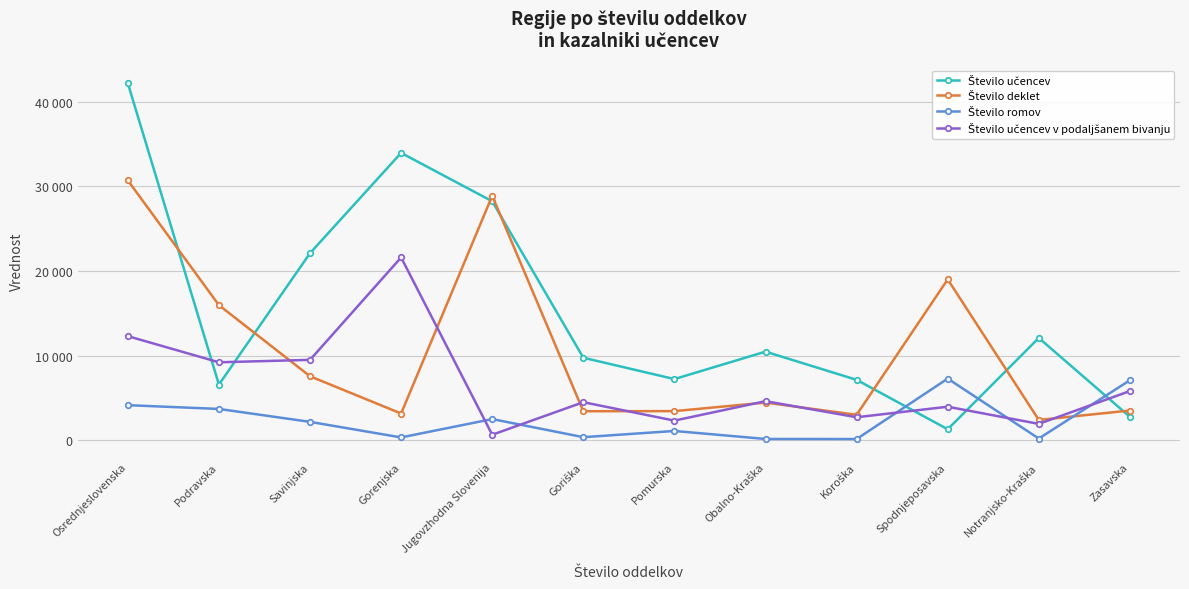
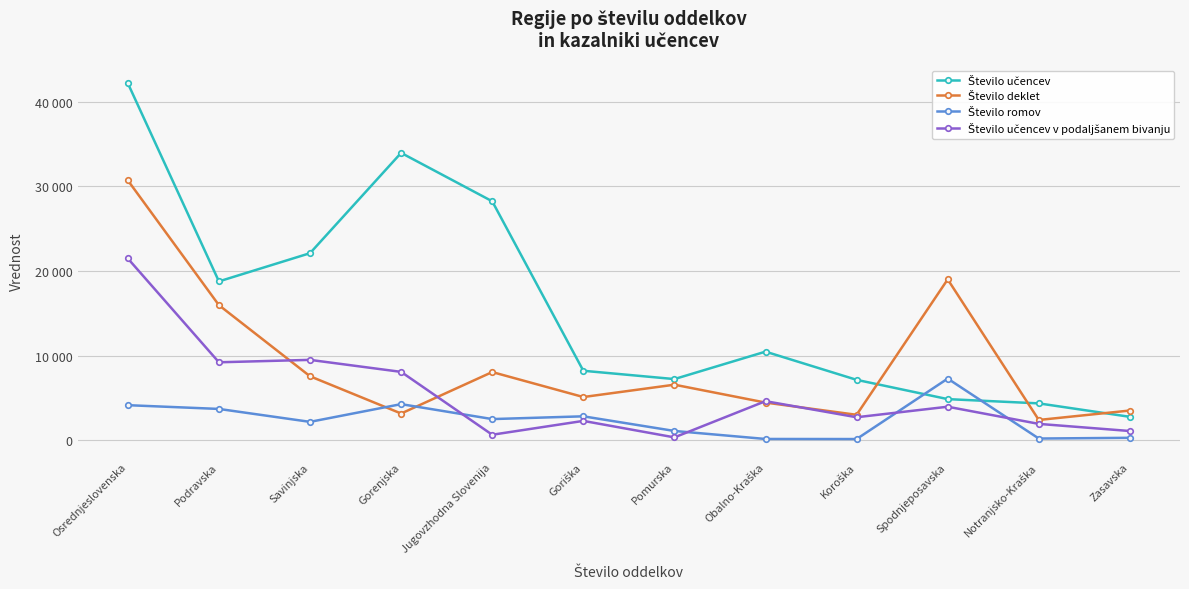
Število učencev v podaljšanem bivanju, Osrednjeslovenska: 12000 -> 21000
Število učencev, Podravska: 7000 -> 19000
Število romov, Gorenjska: 0 -> 4000
Število učencev v podaljšanem bivanju, Gorenjska: 22000 -> 8000
Število deklet, Jugovzhodna Slovenija: 29000 -> 8000
Število učencev, Goriška: 10000 -> 8000
Število deklet, Goriška: 3000 -> 5000
Število romov, Goriška: 0 -> 3000
Število učencev v podaljšanem bivanju, Goriška: 4000 -> 2000
Število deklet, Pomurska: 3000 -> 7000
Število učencev v podaljšanem bivanju, Pomurska: 2000 -> 0
Število učencev, Spodnjeposavska: 1000 -> 5000
Število učencev, Notranjsko-Kraška: 12000 -> 4000
Število romov, Zasavska: 7000 -> 0
Število učencev v podaljšanem bivanju, Zasavska: 6000 -> 1000
